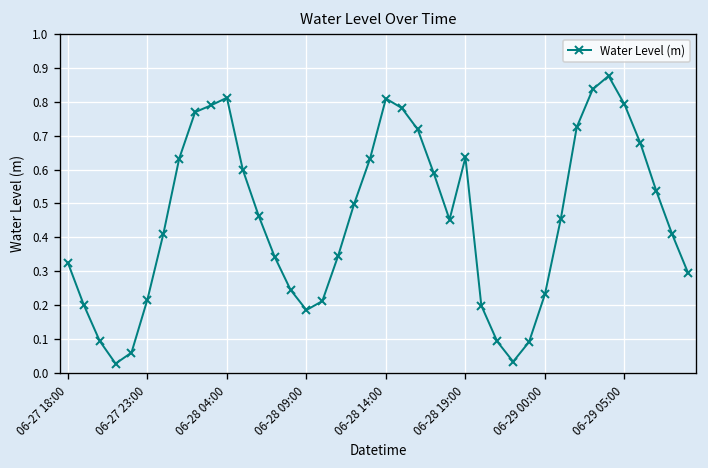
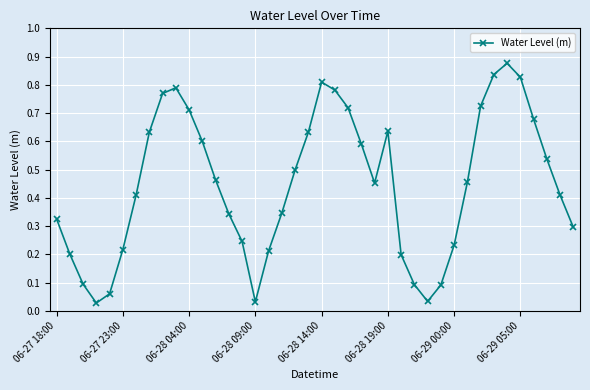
06-28 04:00: 0.81 -> 0.71
06-28 09:00: 0.19 -> 0.03
06-29 05:00: 0.79 -> 0.83
